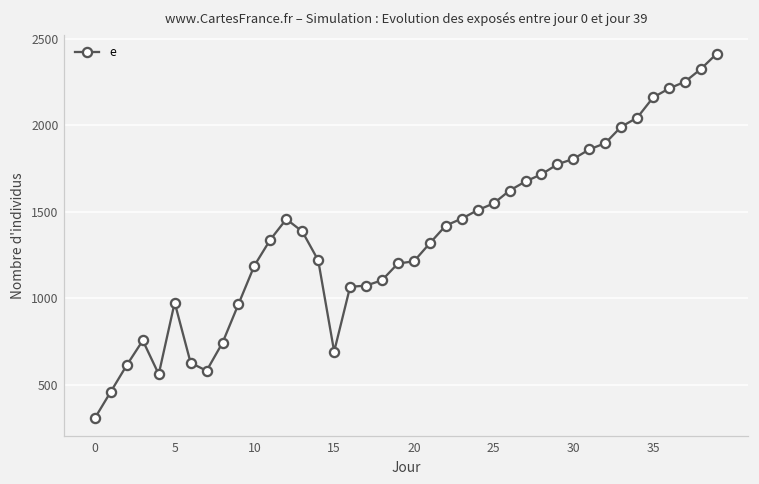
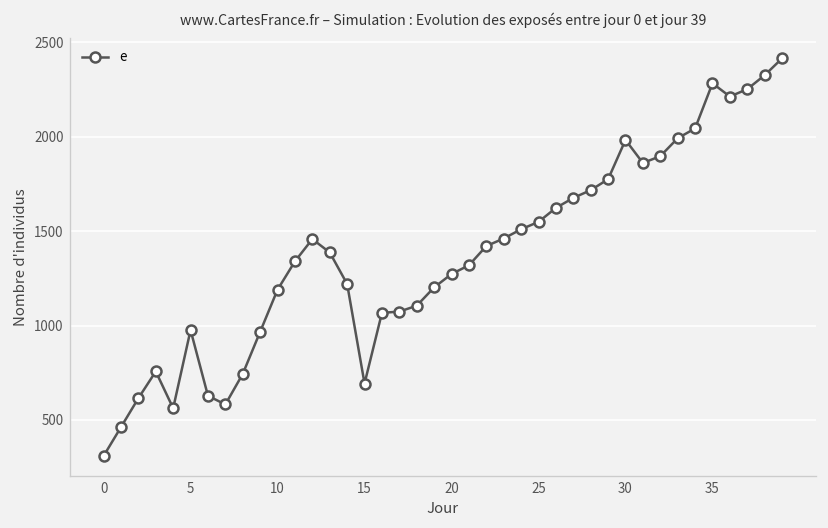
20: 1210 -> 1270
30: 1810 -> 1980
35: 2160 -> 2280
